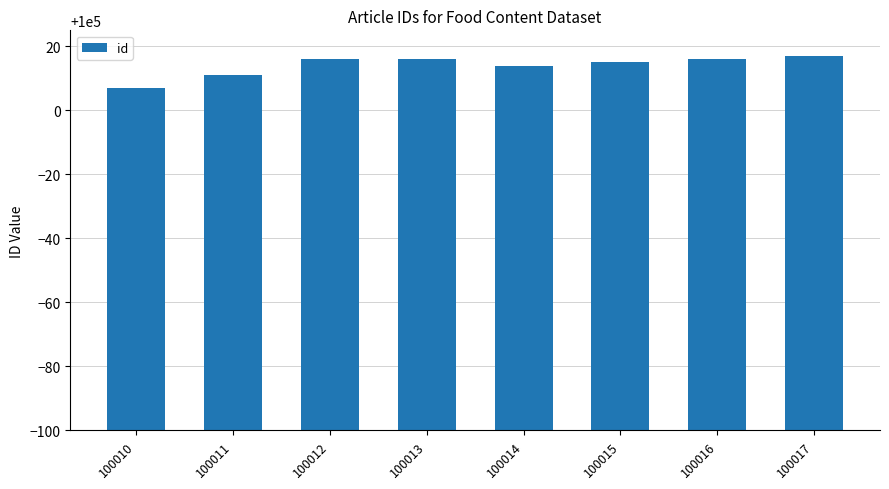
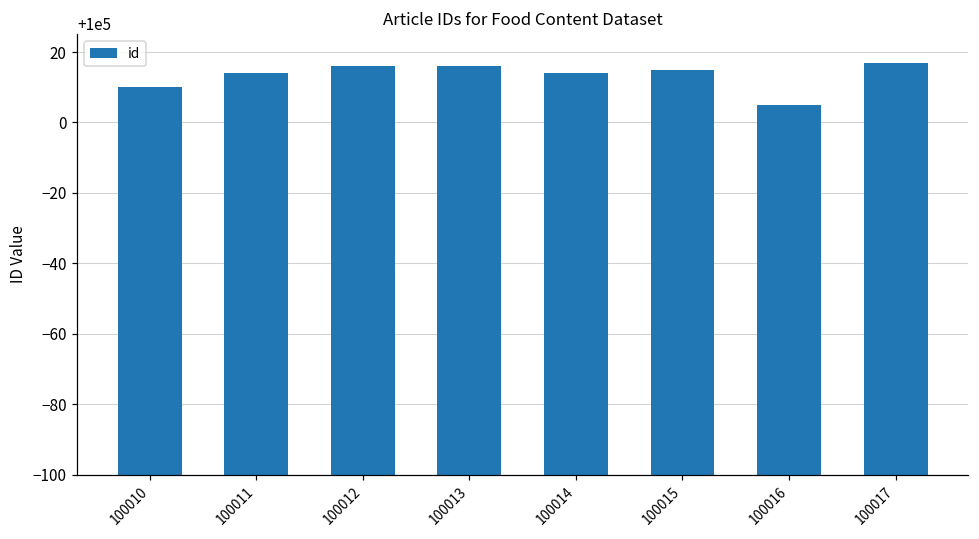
100010: 100007 -> 100010
100011: 100011 -> 100014
100016: 100016 -> 100005
